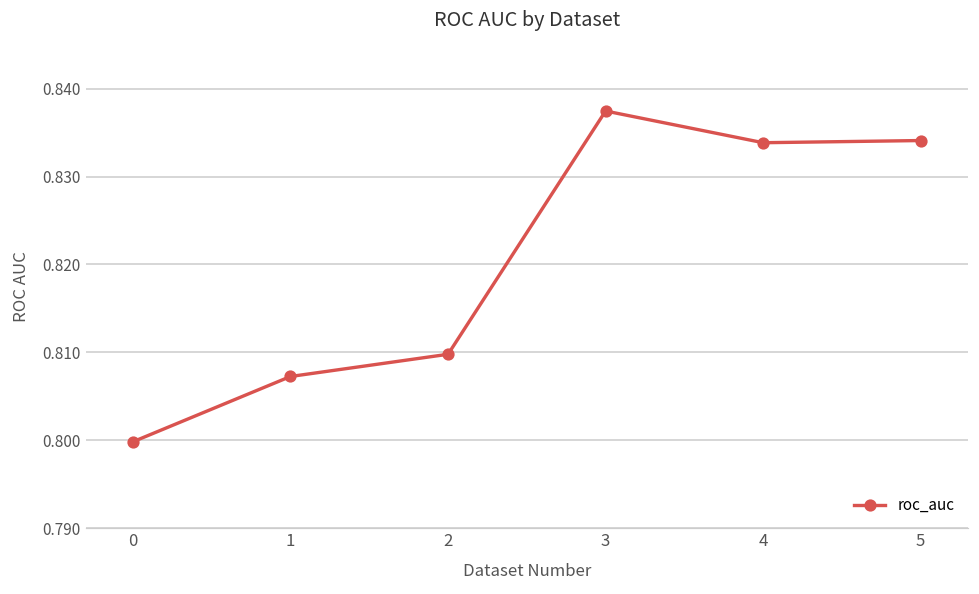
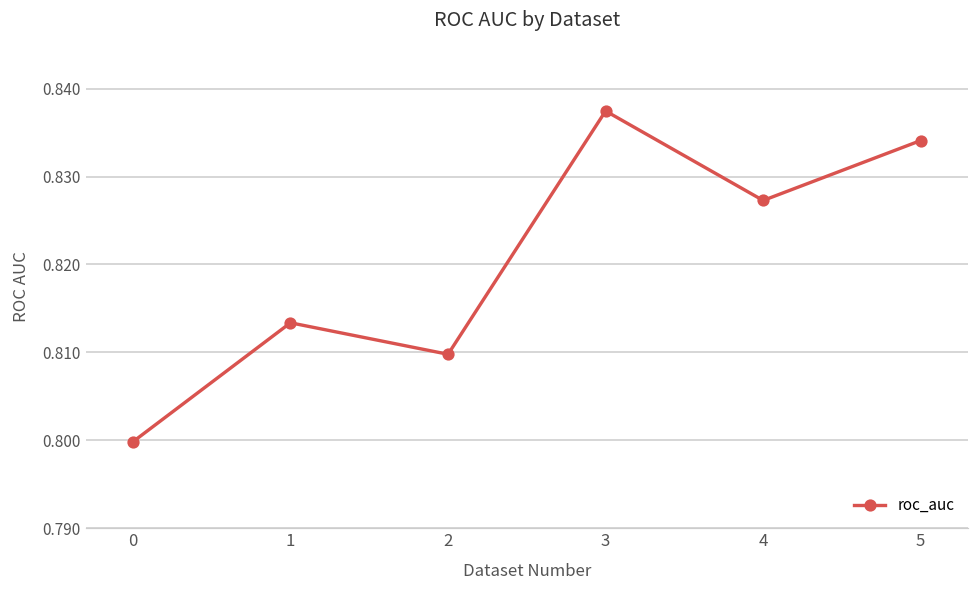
1: 0.807 -> 0.813
4: 0.834 -> 0.827
